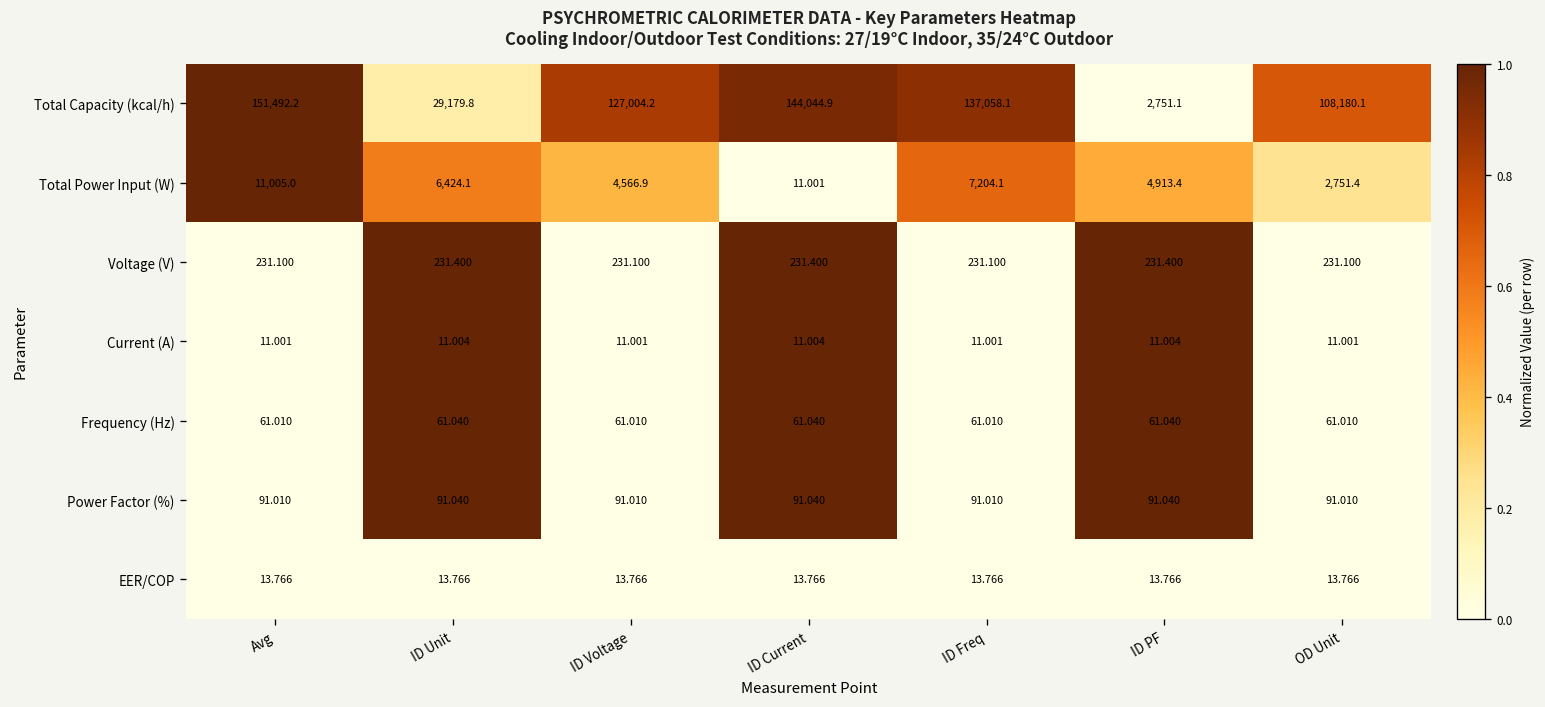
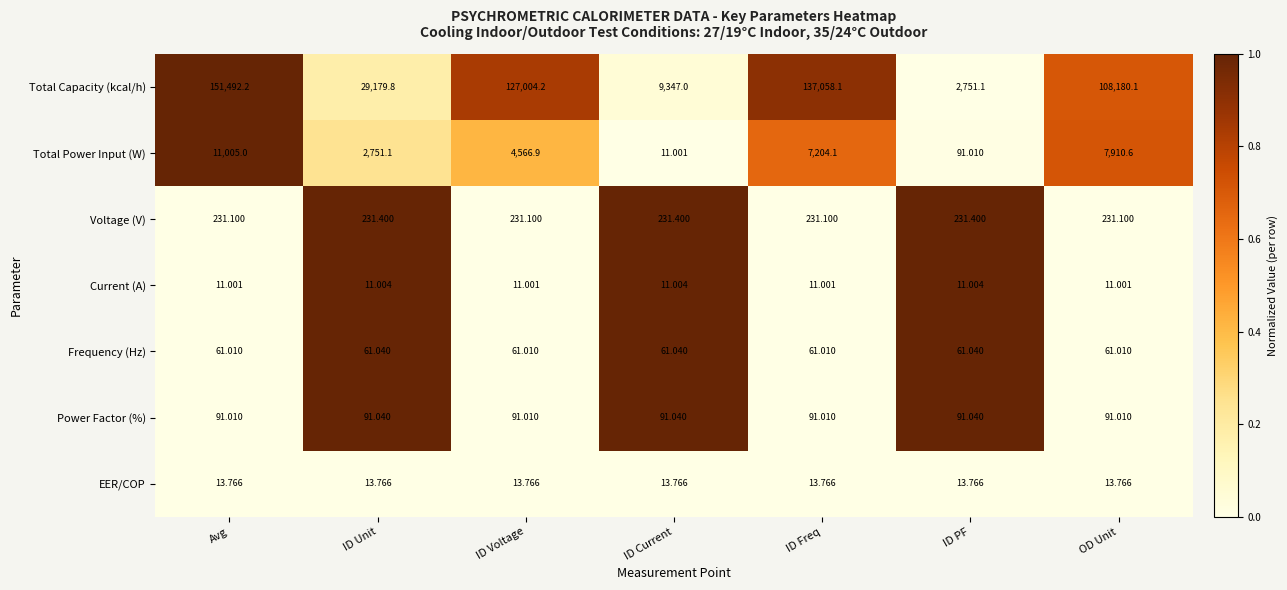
Total Capacity (kcal/h), ID Current: 144,044.9 -> 9,347.0
Total Power Input (W), ID Unit: 6,424.1 -> 2,751.1
Total Power Input (W), ID PF: 4,913.4 -> 91.010
Total Power Input (W), OD Unit: 2,751.4 -> 7,910.6
